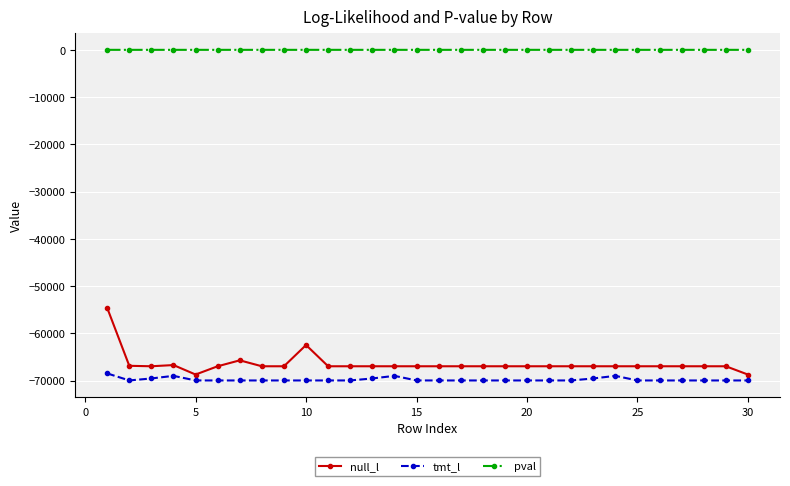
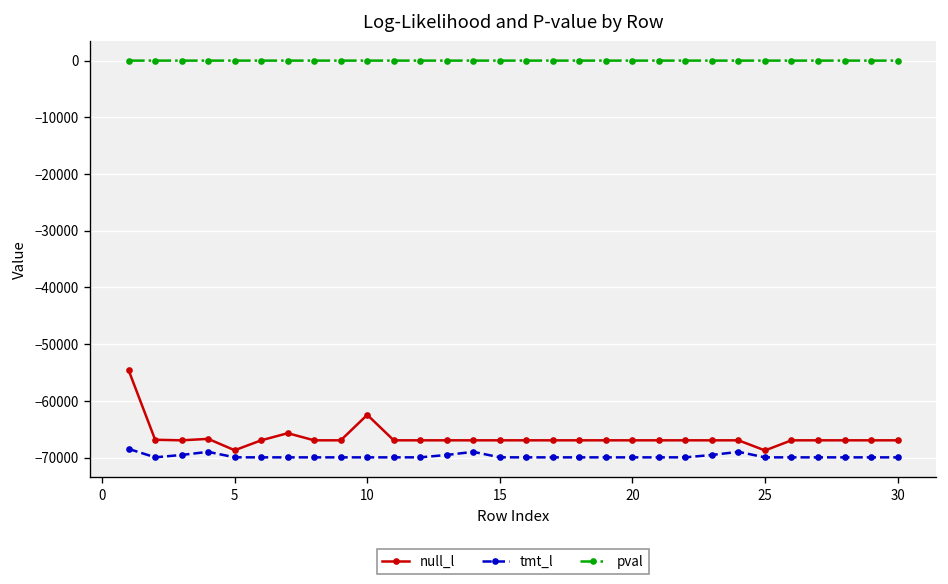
null_l, 25: -67000 -> -69000
null_l, 30: -69000 -> -67000
